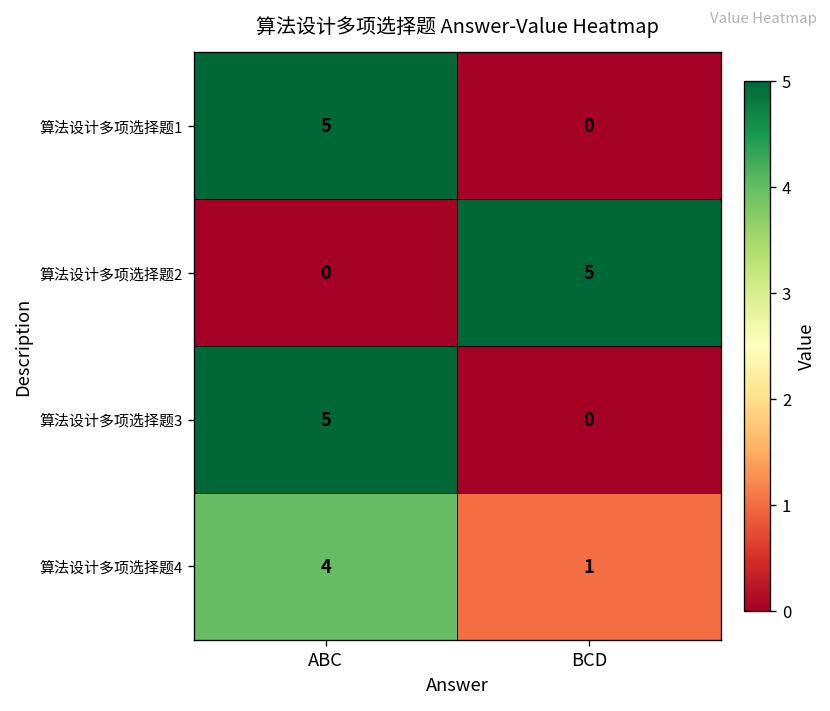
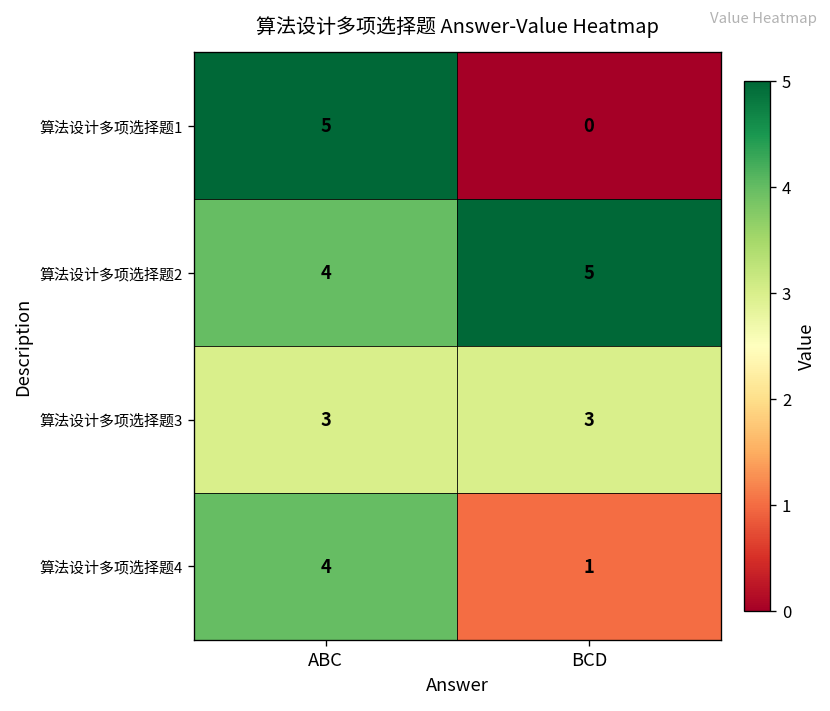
算法设计多项选择题2, ABC: 0 -> 4
算法设计多项选择题3, ABC: 5 -> 3
算法设计多项选择题3, BCD: 0 -> 3
